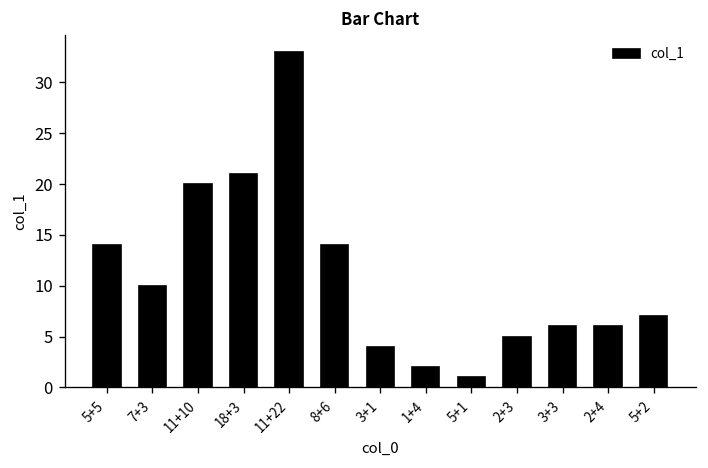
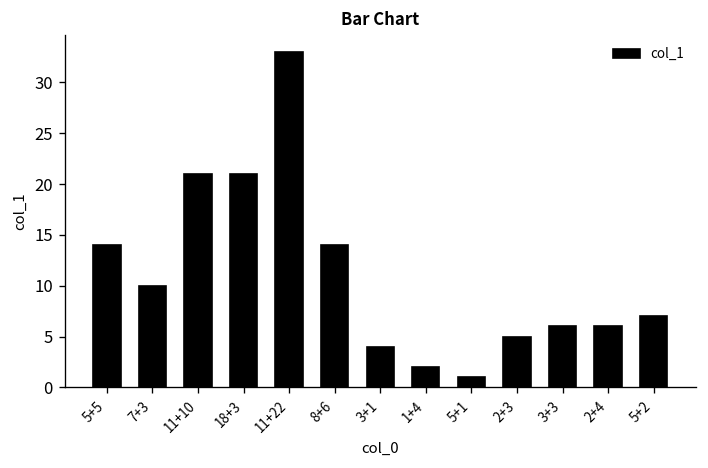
11+10: 20 -> 21
